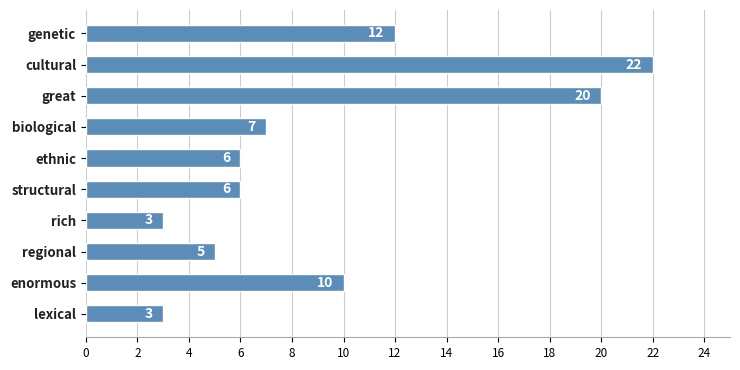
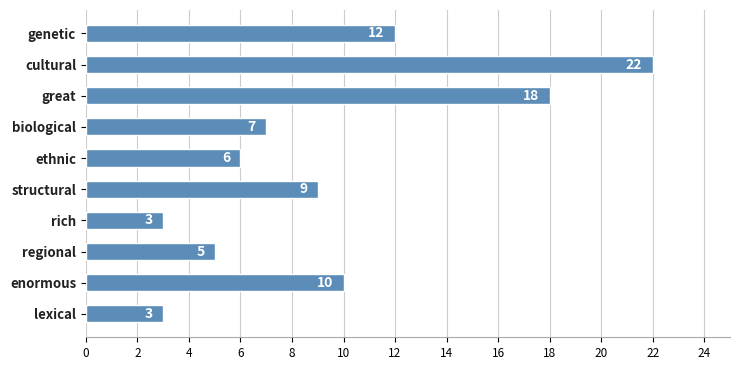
great: 20 -> 18
structural: 6 -> 9
